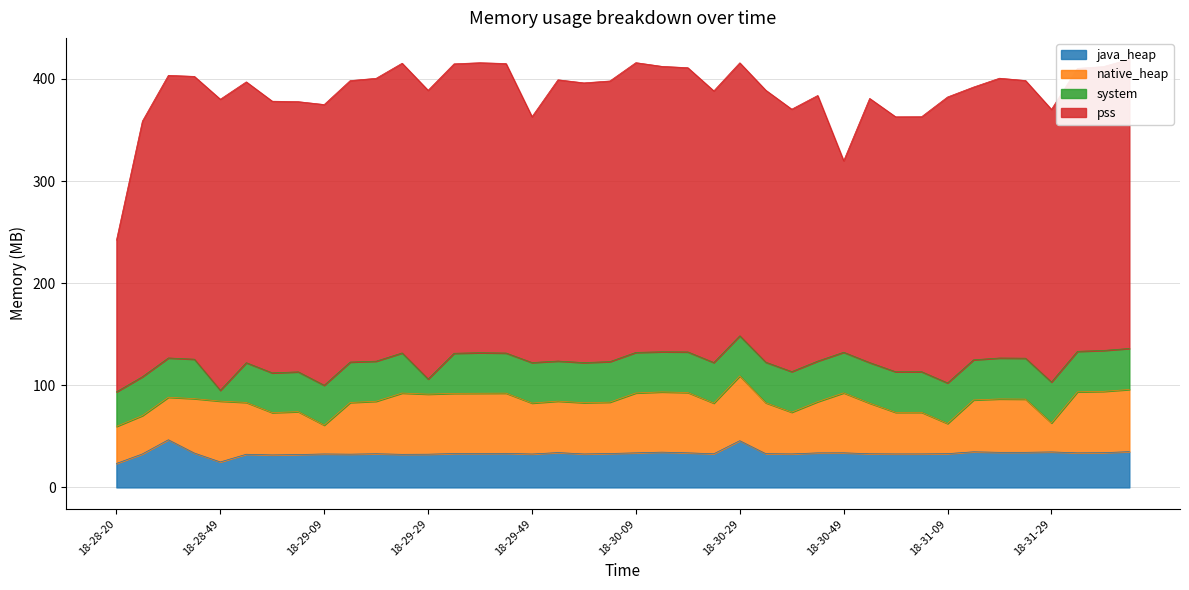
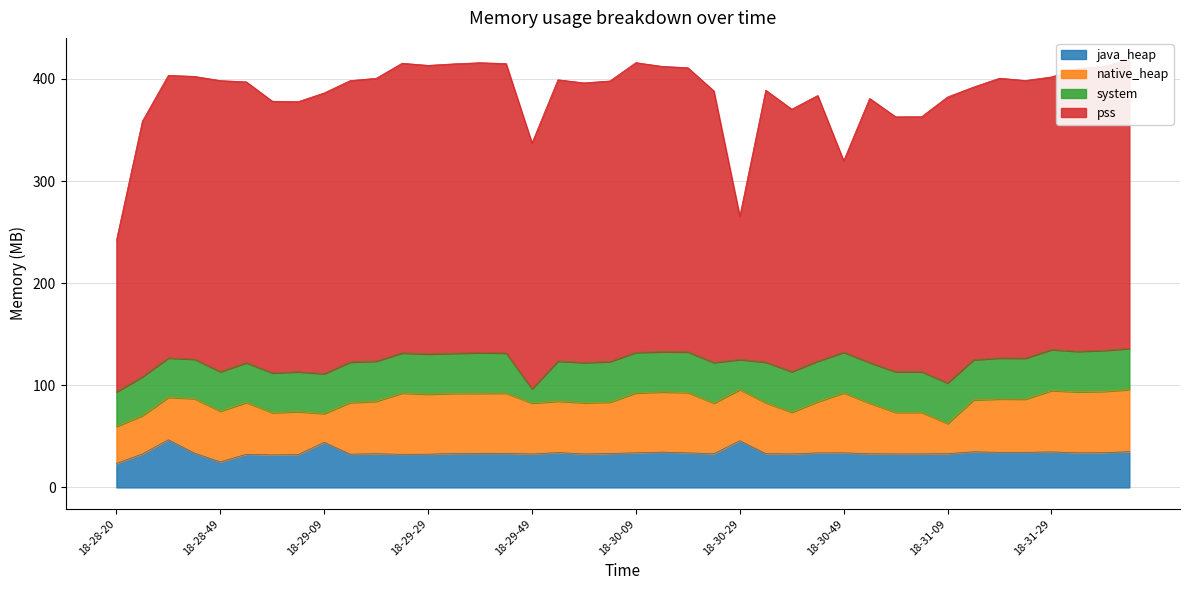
native_heap, 18-28-49: 60 -> 50
system, 18-28-49: 11 -> 39
java_heap, 18-29-09: 33 -> 44
system, 18-29-29: 15 -> 39
system, 18-29-49: 40 -> 14
native_heap, 18-30-29: 63 -> 50
system, 18-30-29: 39 -> 29
pss, 18-30-29: 267 -> 140
native_heap, 18-31-29: 28 -> 60
